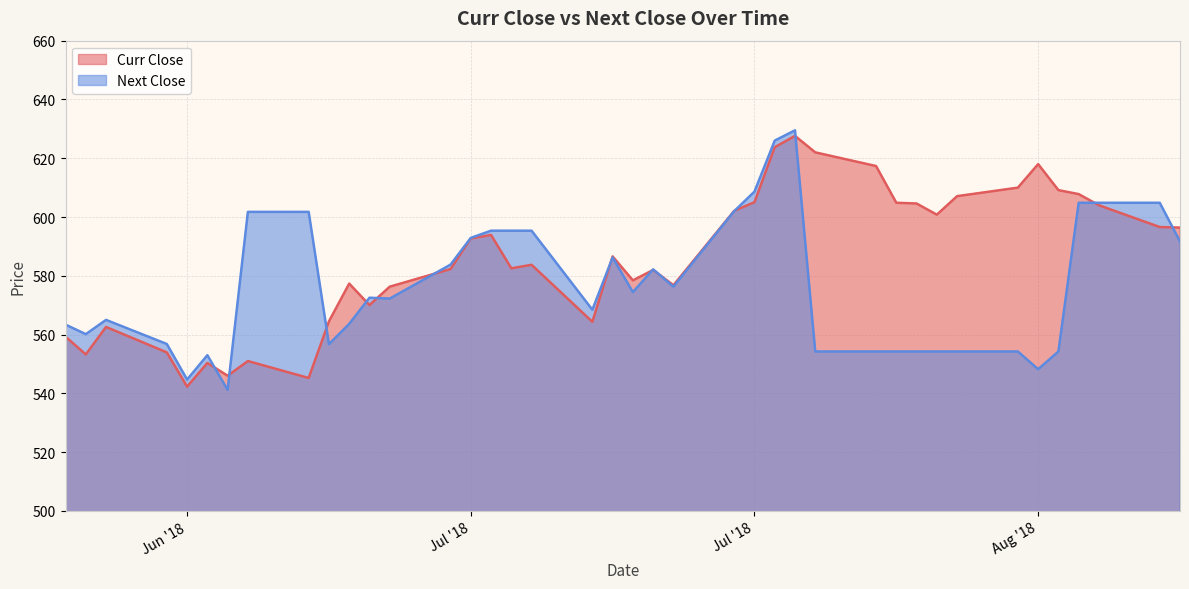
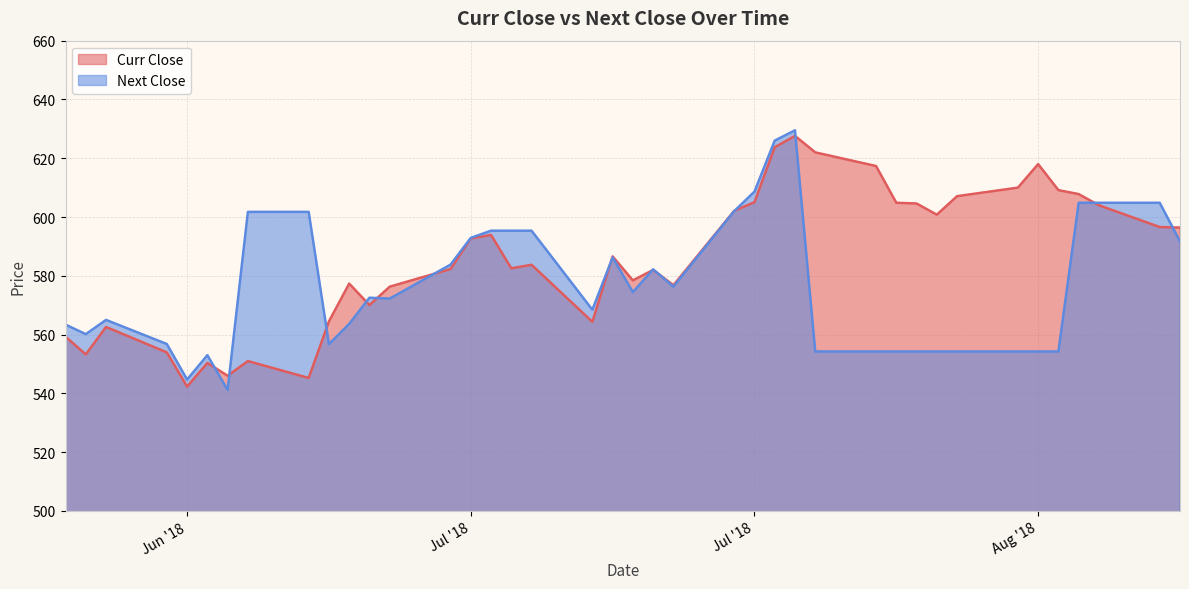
Next Close, Aug '18: 548 -> 554
